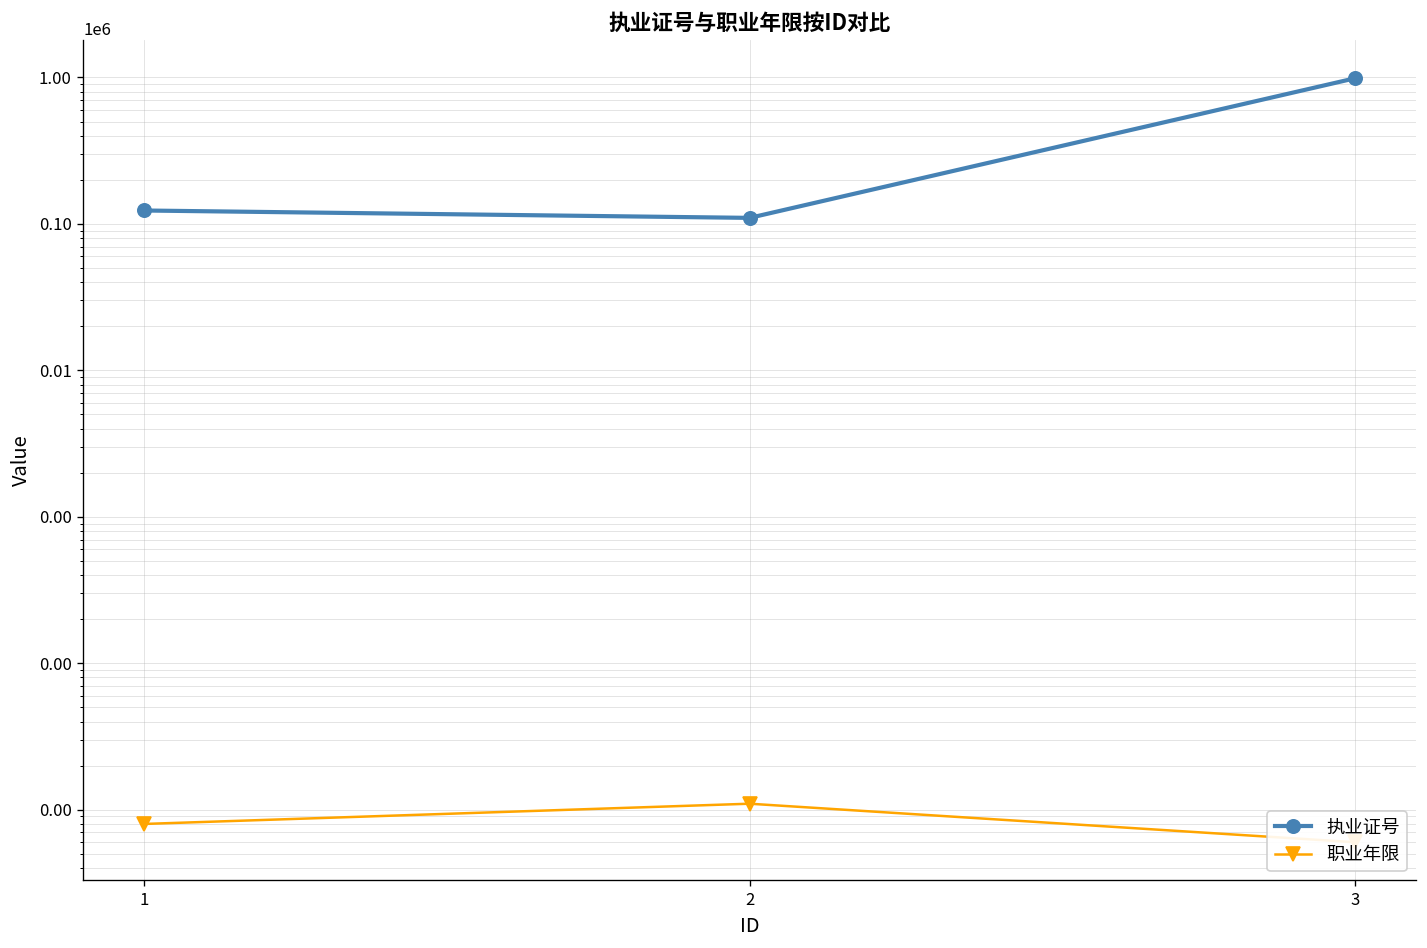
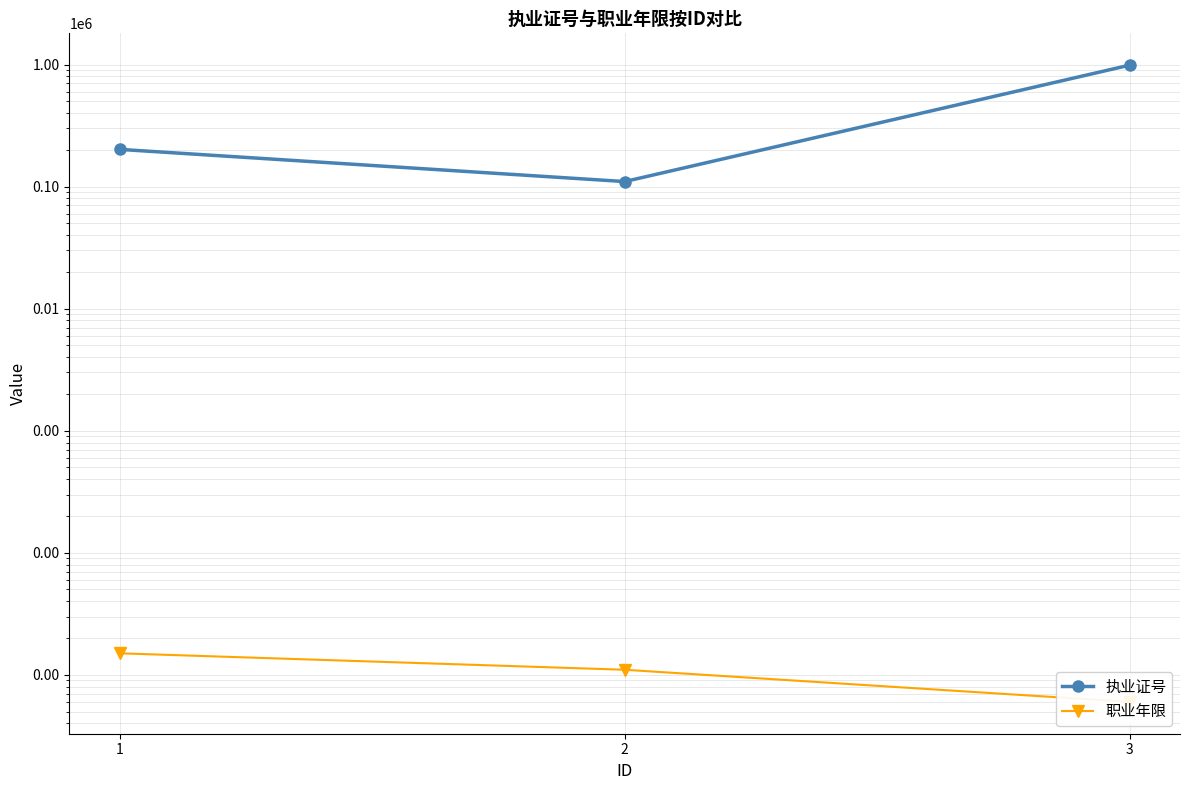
执业证号, 1: 120000 -> 200000
职业年限, 1: 8 -> 15
